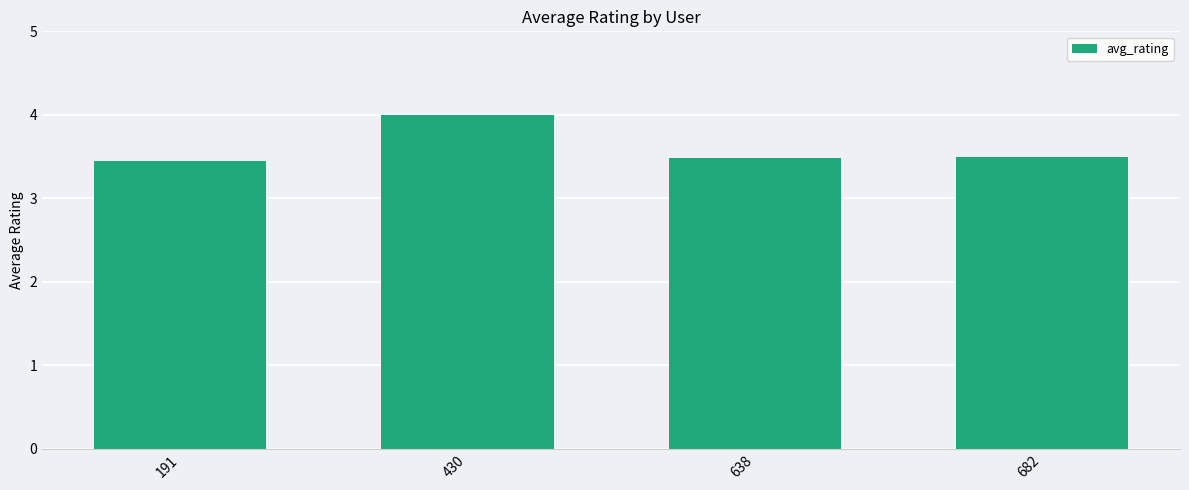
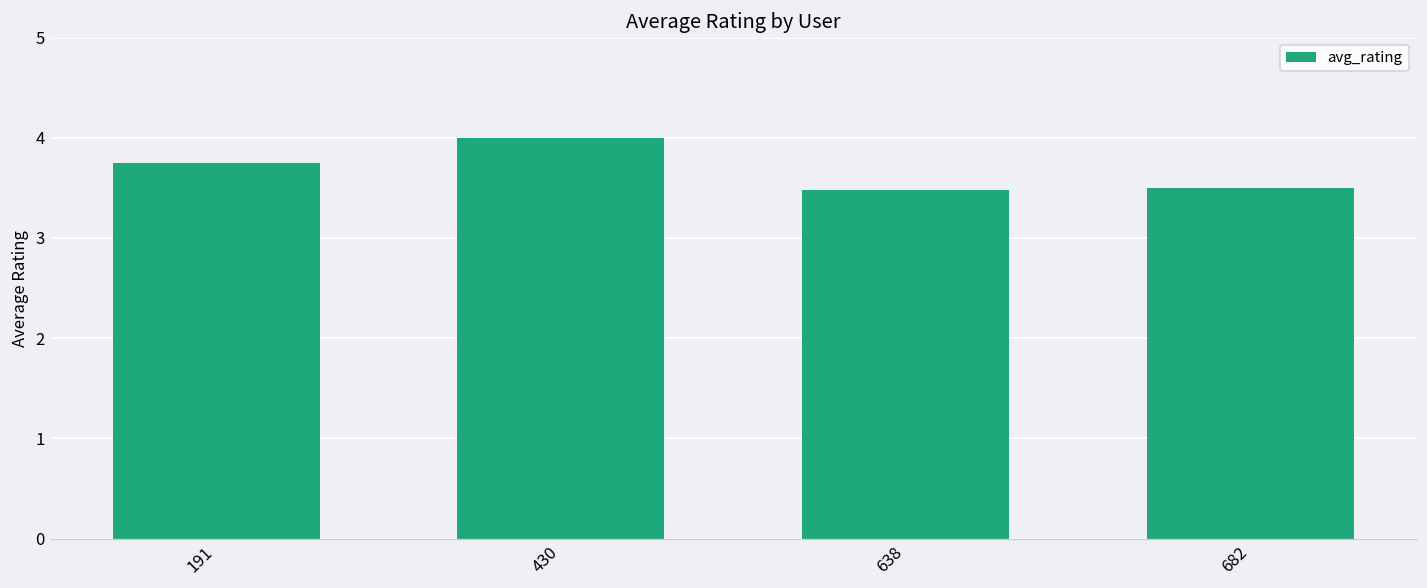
191: 3.5 -> 3.8
